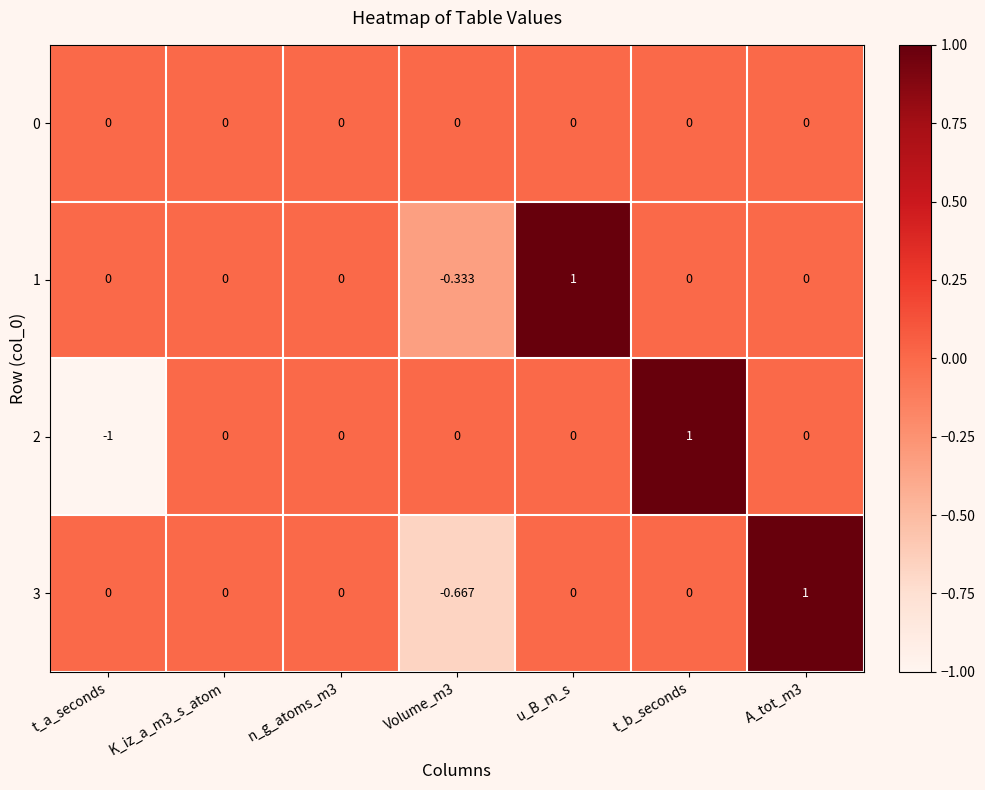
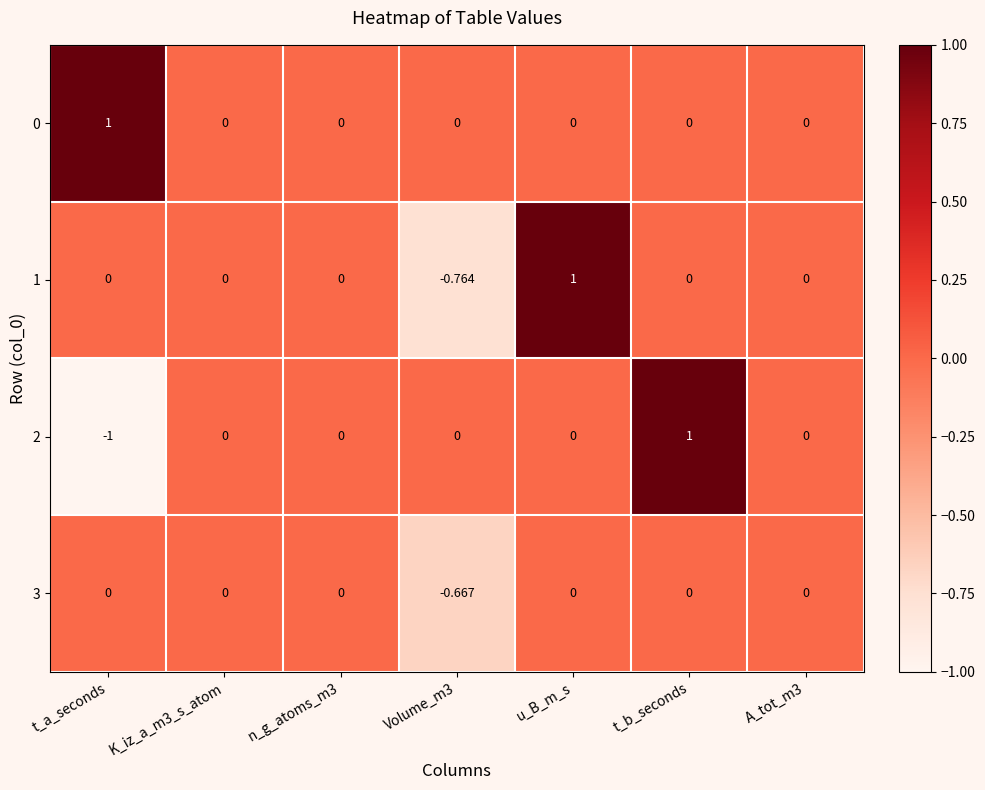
0, t_a_seconds: 0 -> 1
1, Volume_m3: -0.333 -> -0.764
3, A_tot_m3: 1 -> 0
